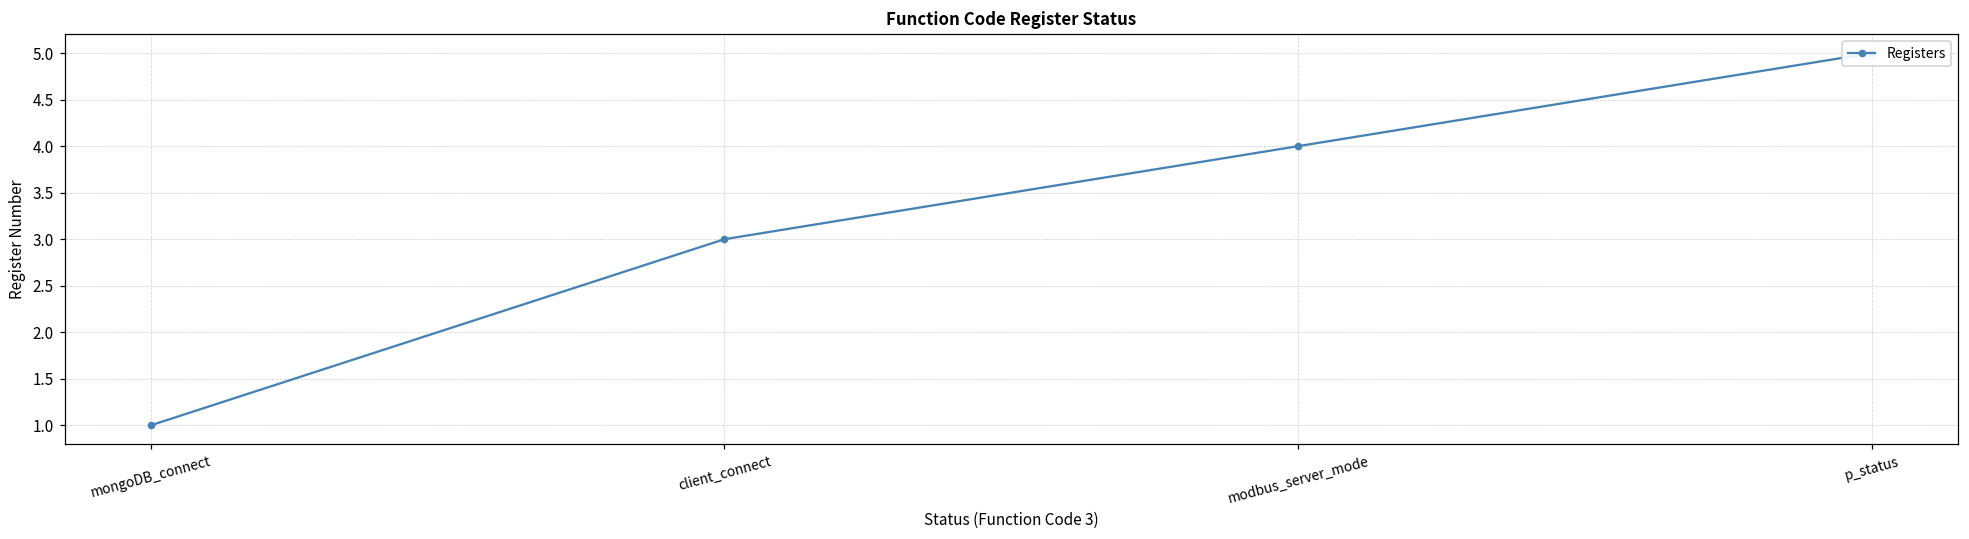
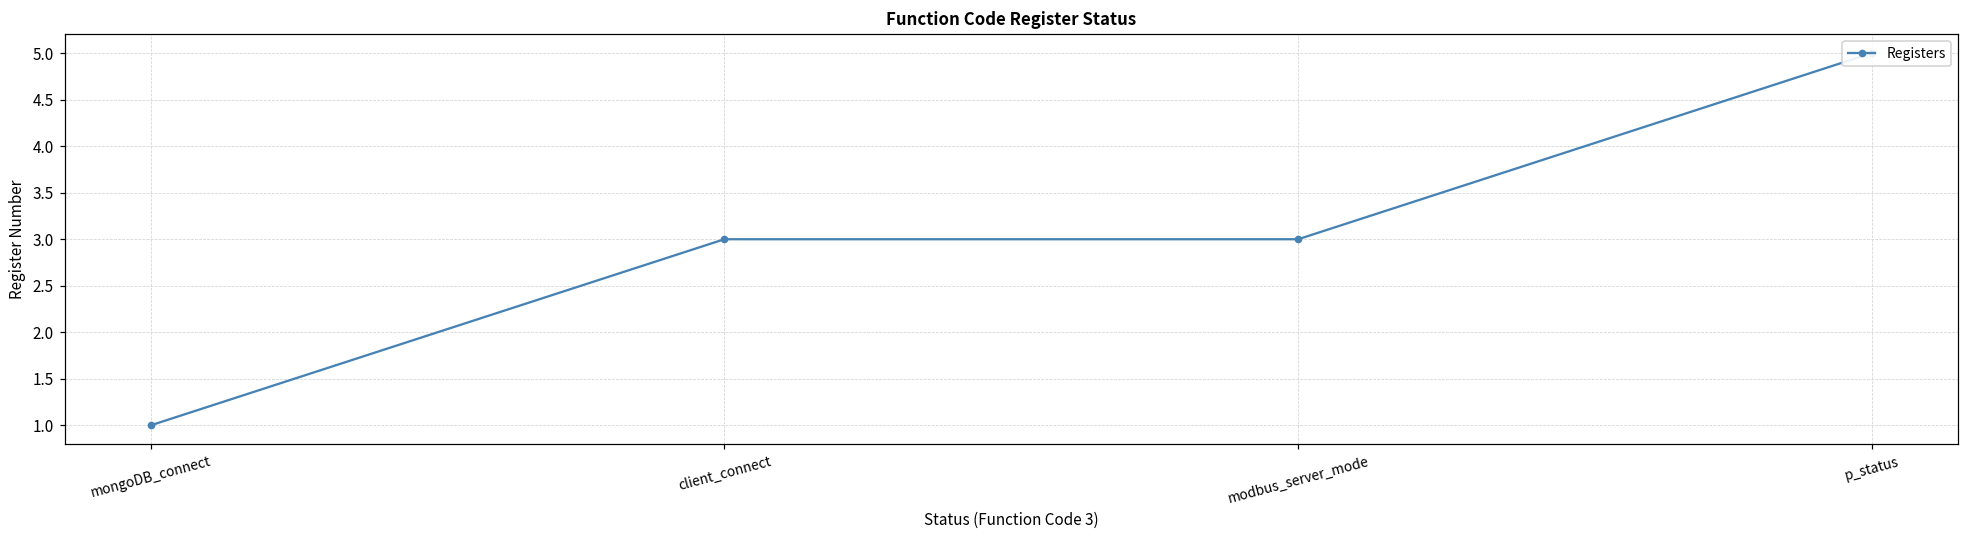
modbus_server_mode: 4 -> 3
